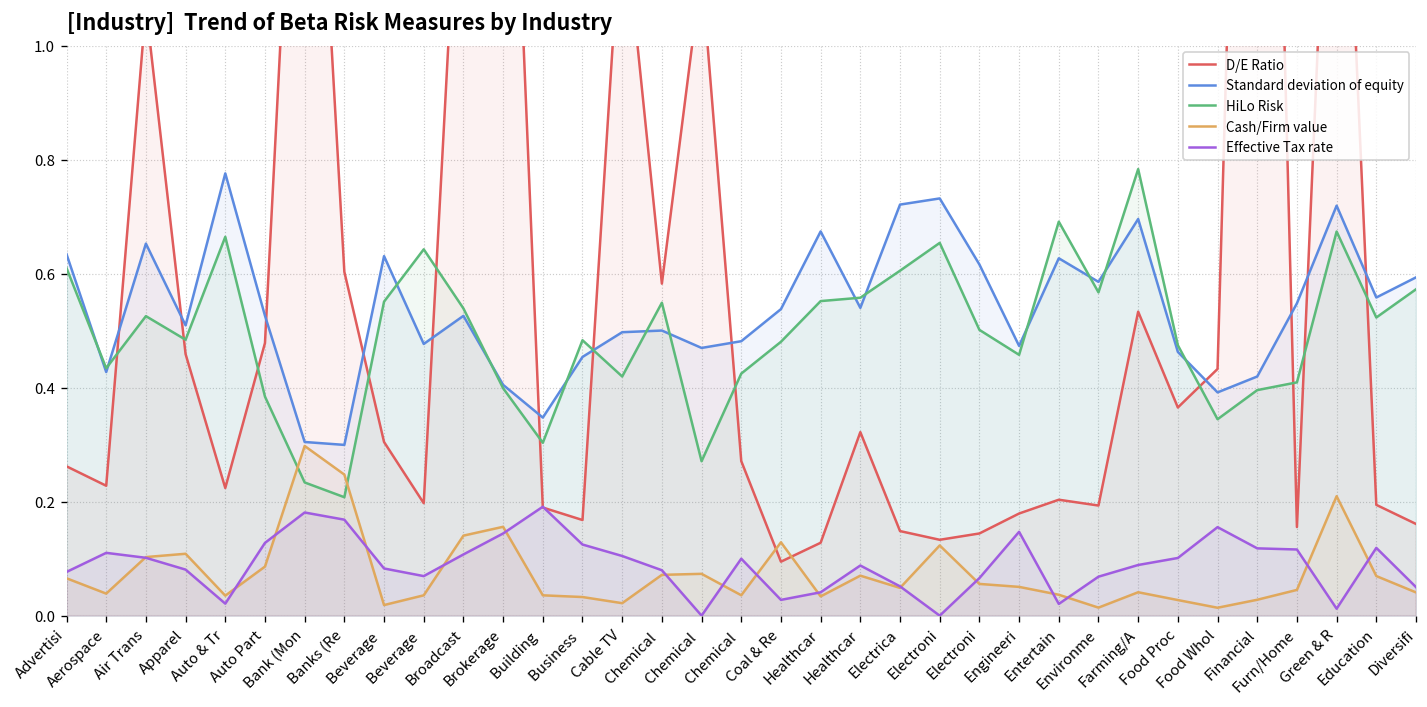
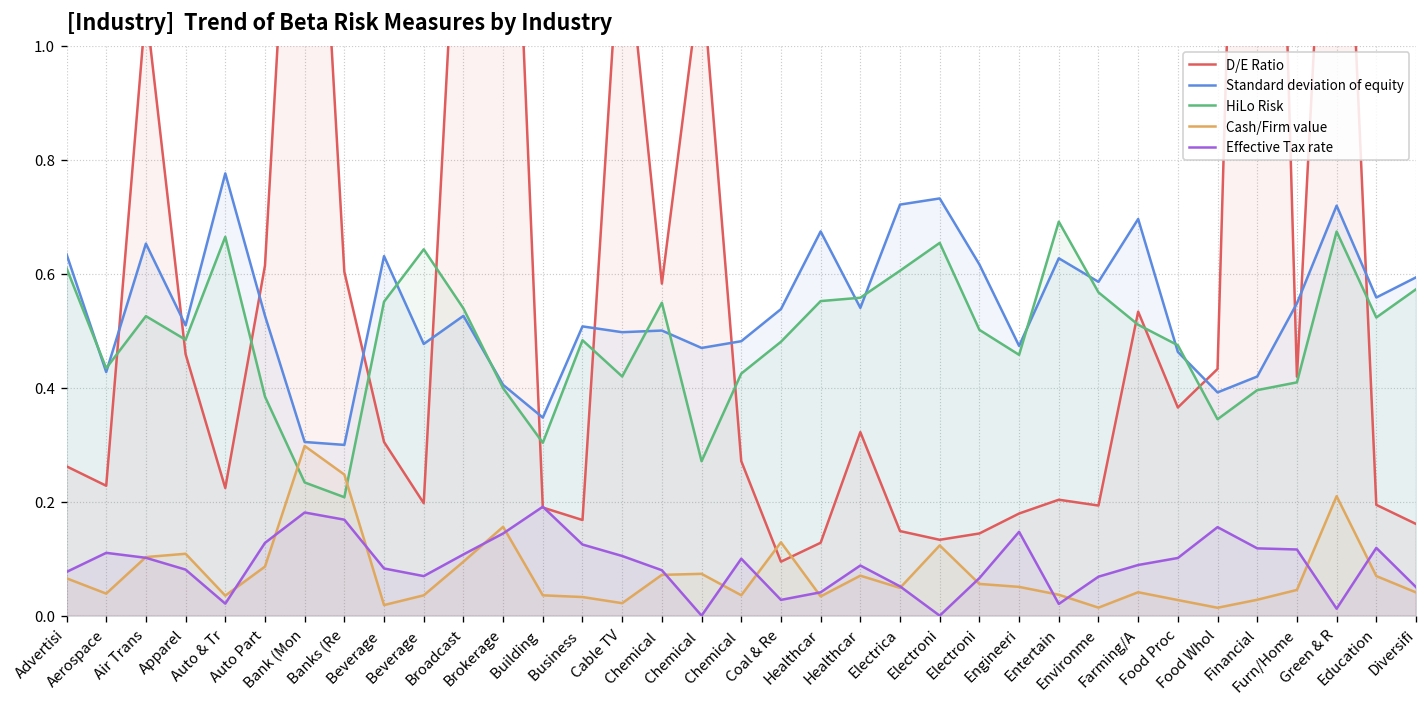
D/E Ratio, Auto Part: 0.48 -> 0.61
Cash/Firm value, Broadcast: 0.14 -> 0.09
Standard deviation of equity, Business: 0.45 -> 0.51
HiLo Risk, Farming/A: 0.78 -> 0.51
D/E Ratio, Furn/Home: 0.16 -> 0.42
